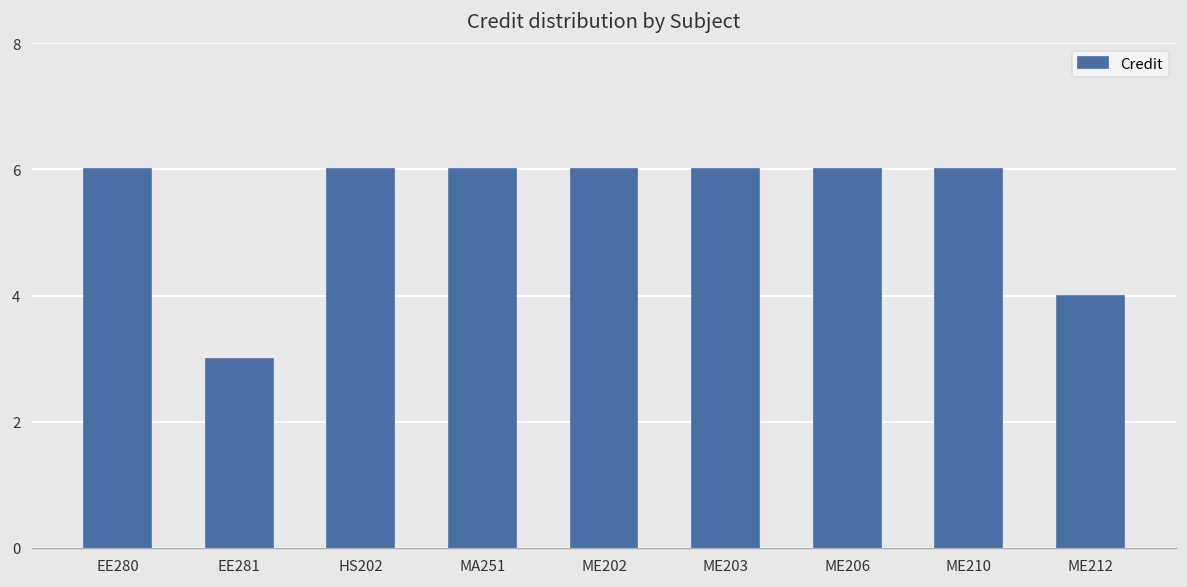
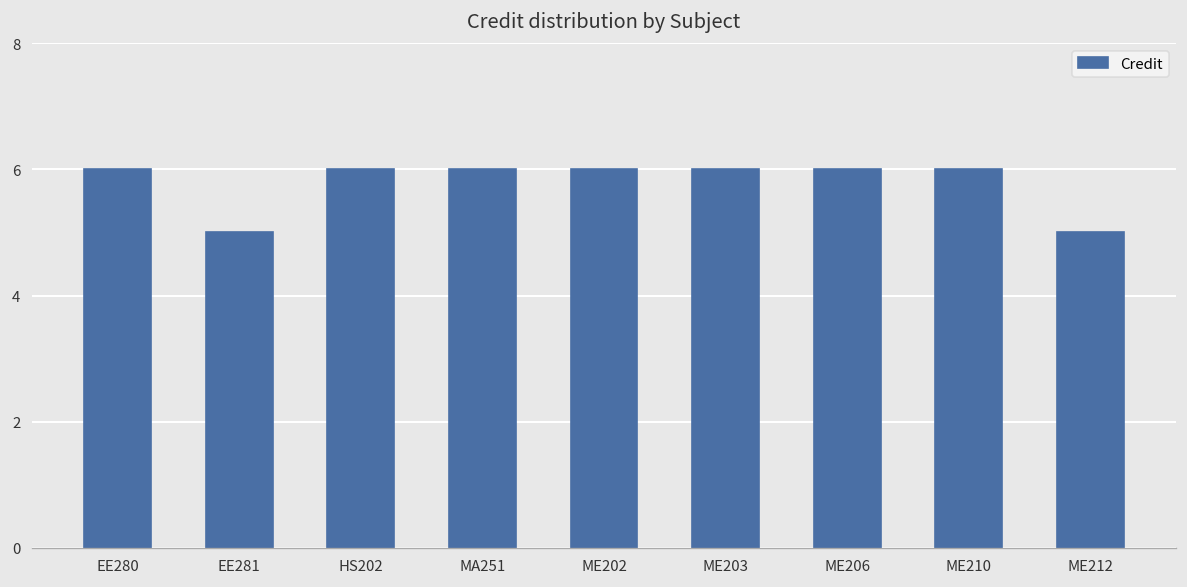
EE281: 3 -> 5
ME212: 4 -> 5
